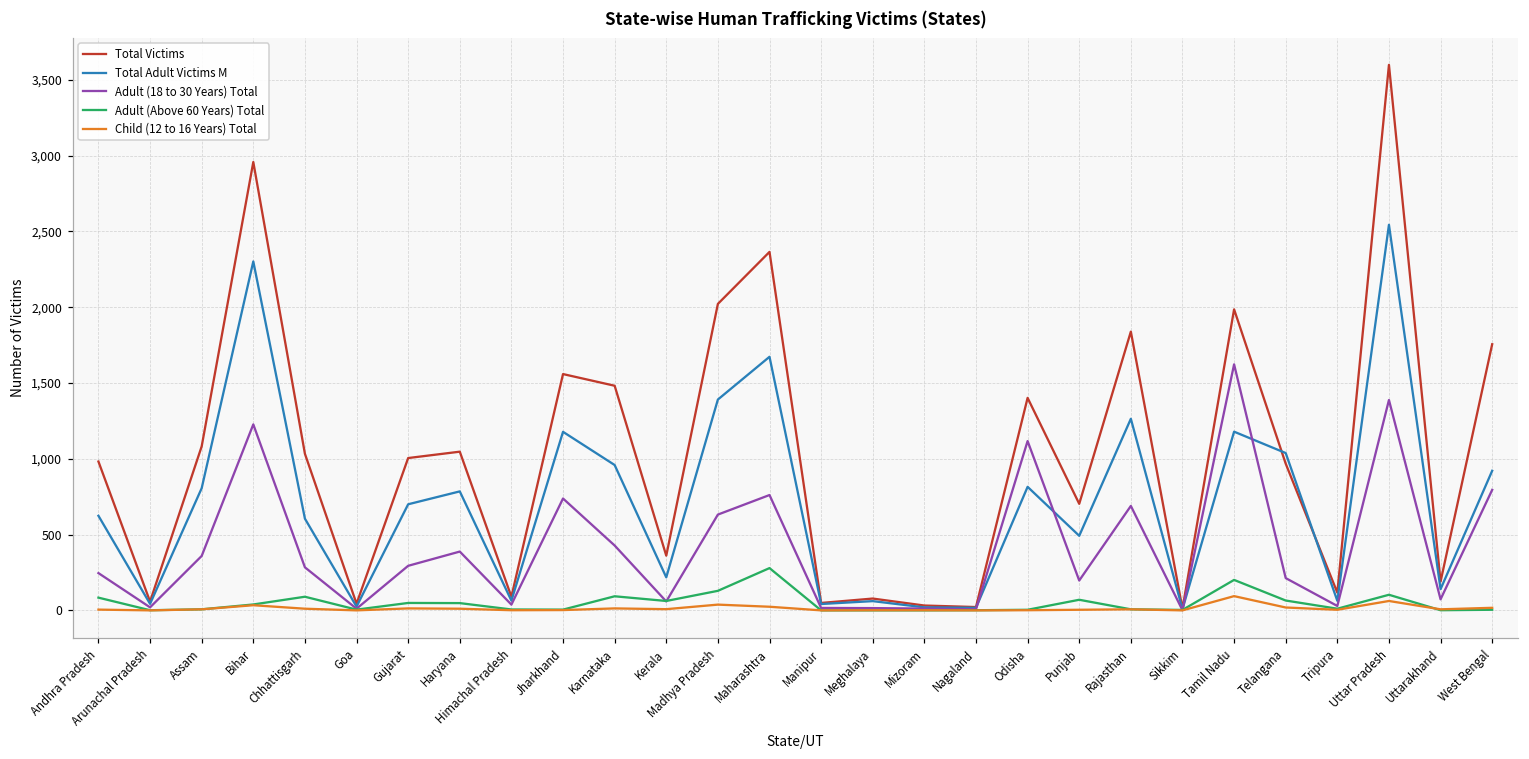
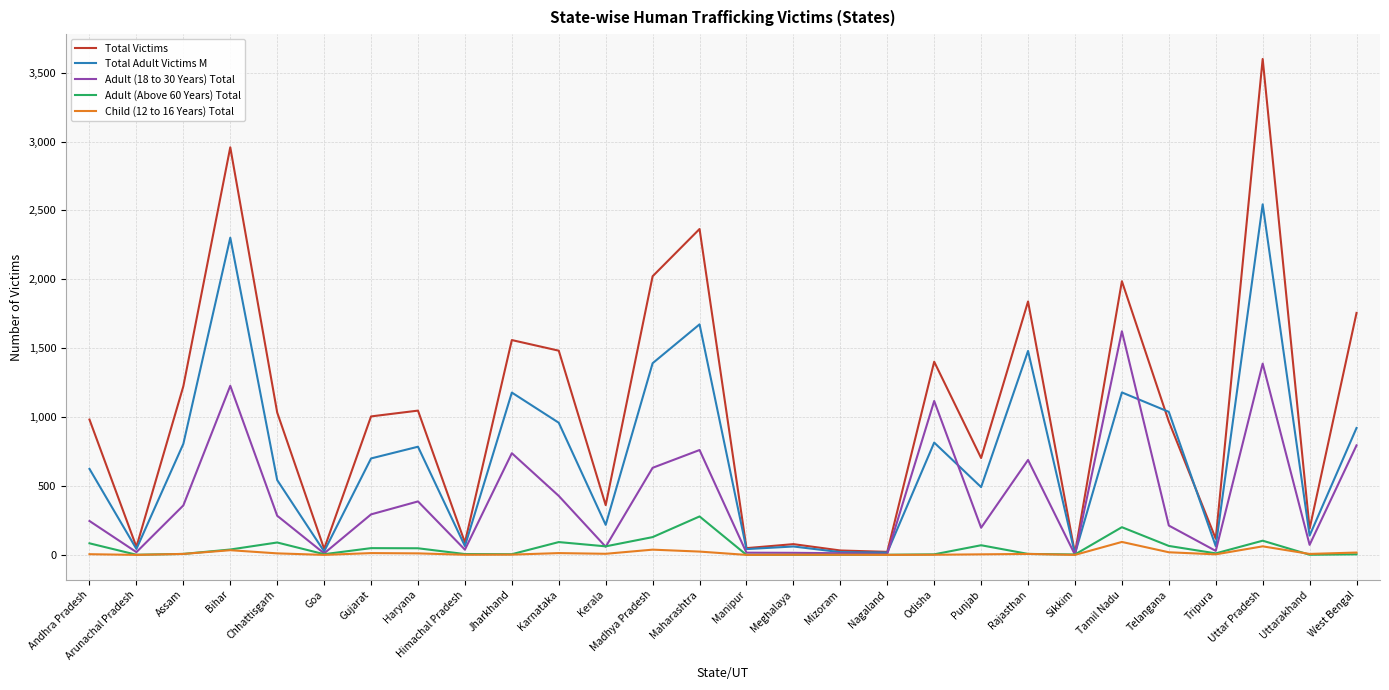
Total Victims, Assam: 1,080 -> 1,220
Total Adult Victims M, Chhattisgarh: 610 -> 540
Total Adult Victims M, Rajasthan: 1,260 -> 1,480
